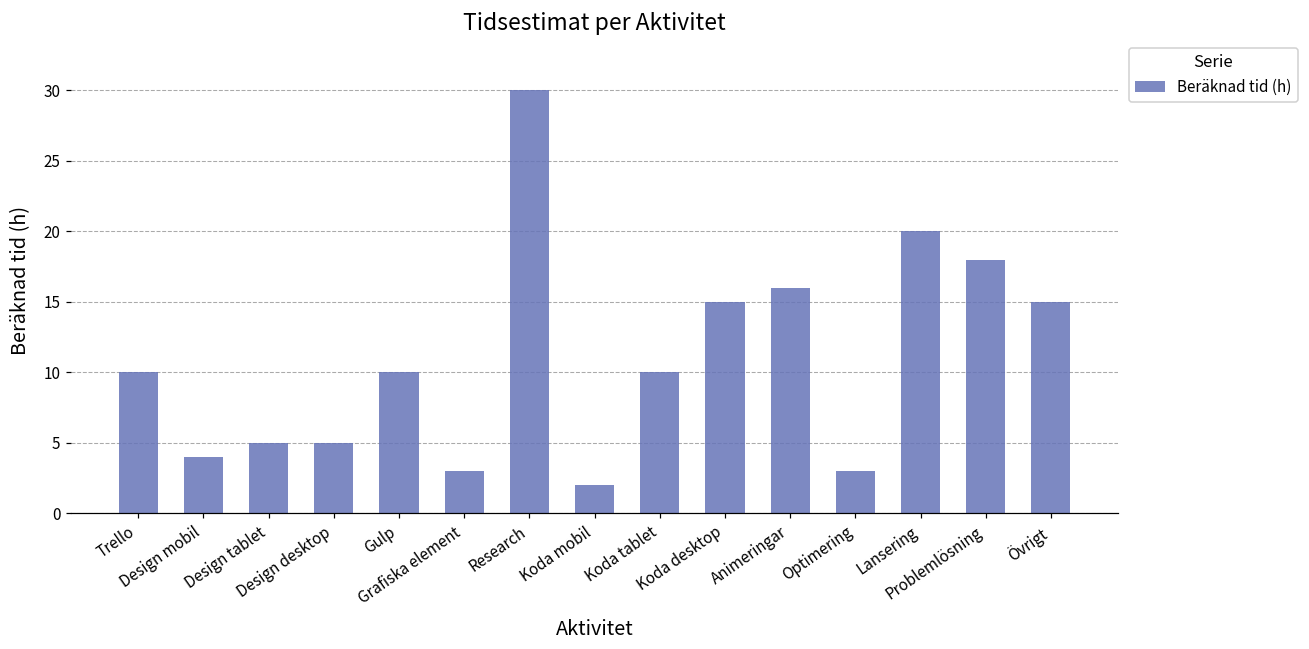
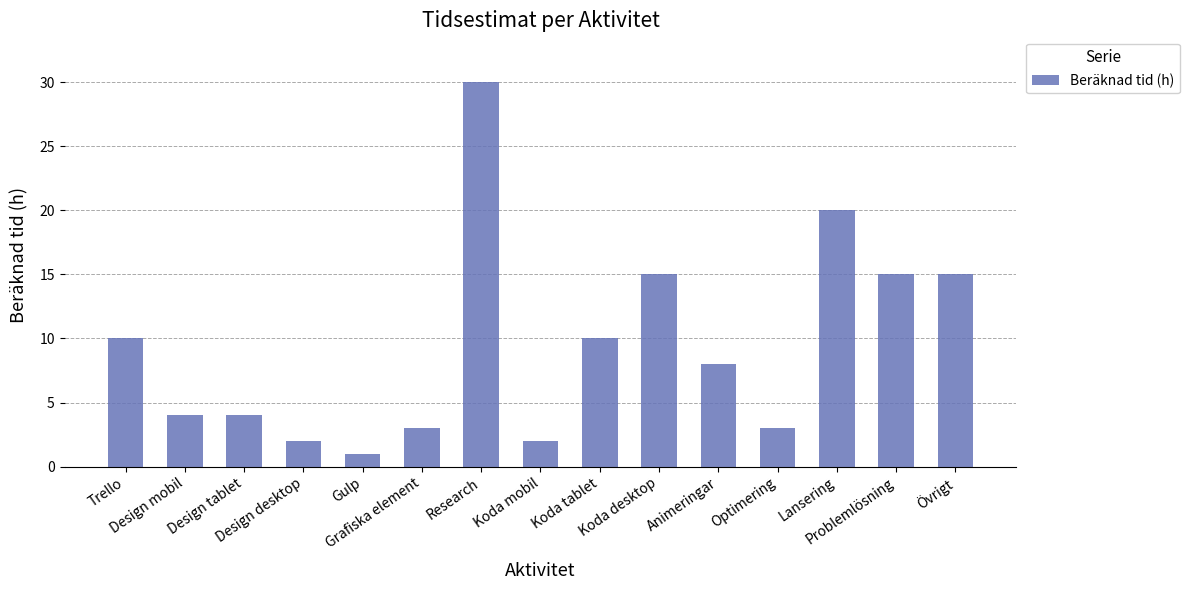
Design tablet: 5 -> 4
Design desktop: 5 -> 2
Gulp: 10 -> 1
Animeringar: 16 -> 8
Problemlösning: 18 -> 15
